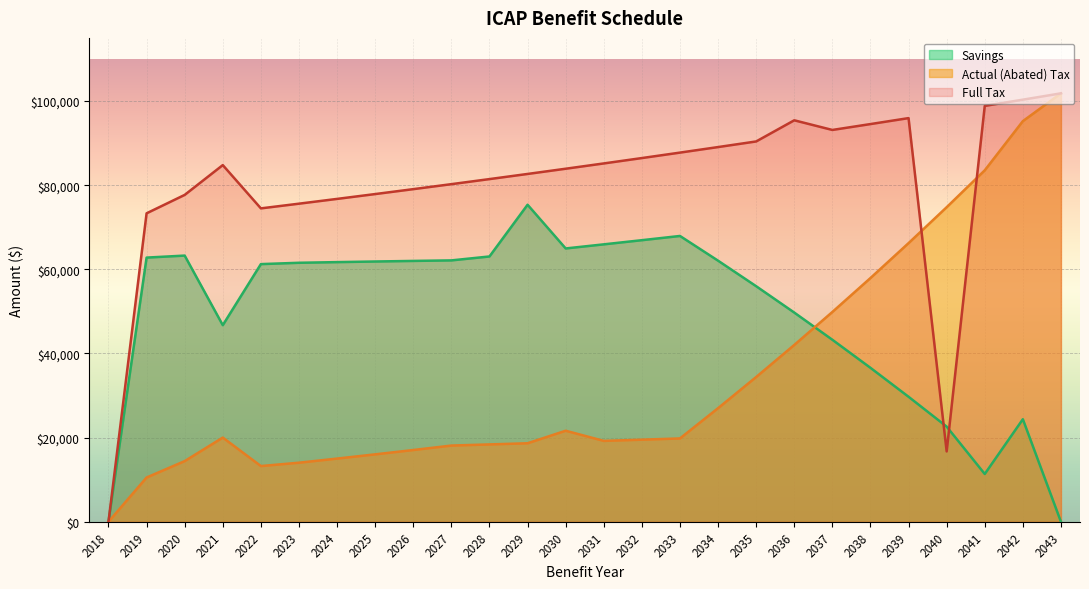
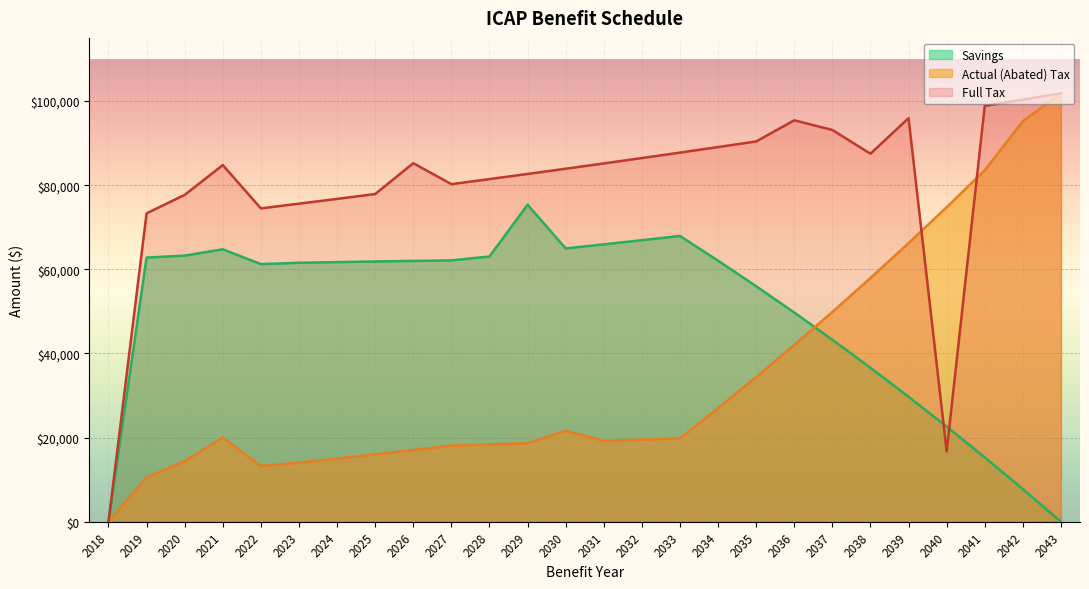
Savings, 2021: $47,000 -> $65,000
Full Tax, 2026: $79,000 -> $85,000
Full Tax, 2038: $95,000 -> $87,000
Savings, 2041: $11,000 -> $15,000
Savings, 2042: $24,000 -> $8,000
